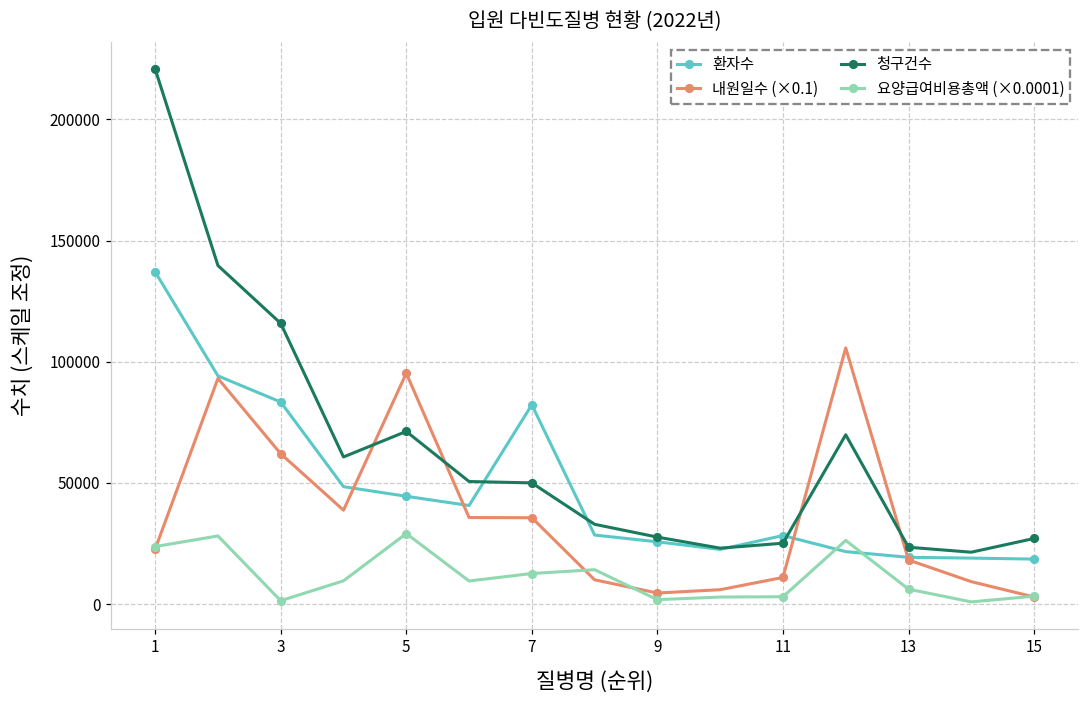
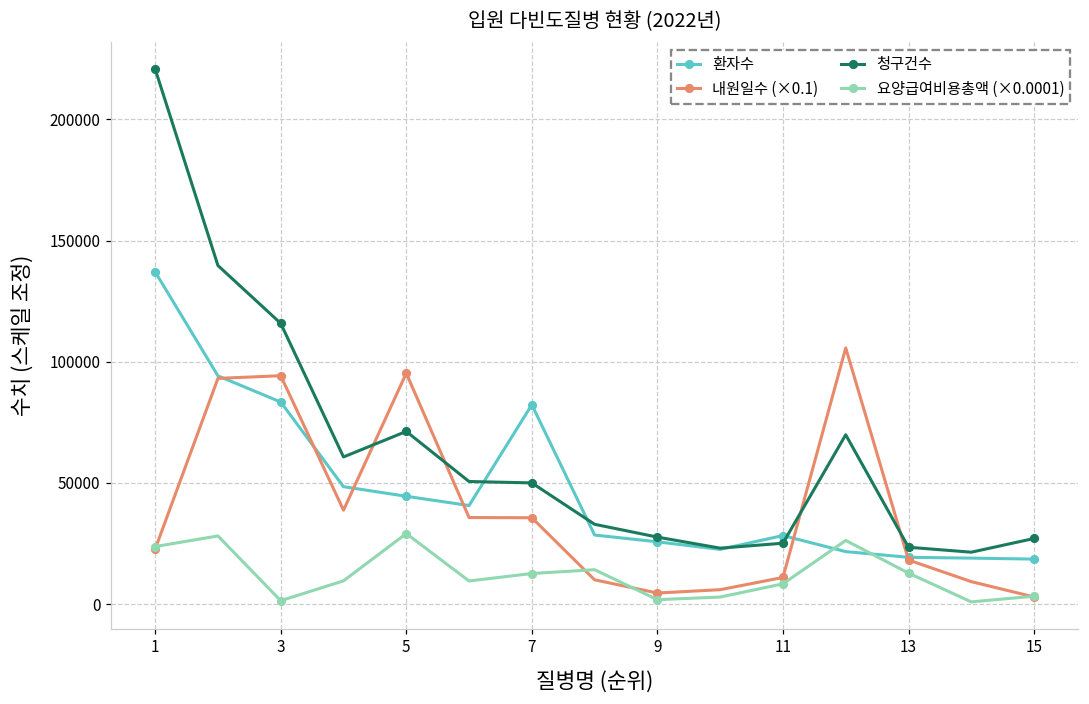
내원일수 (×0.1), 3: 62000 -> 94000
요양급여비용총액 (×0.0001), 11: 3000 -> 8000
요양급여비용총액 (×0.0001), 13: 6000 -> 13000
